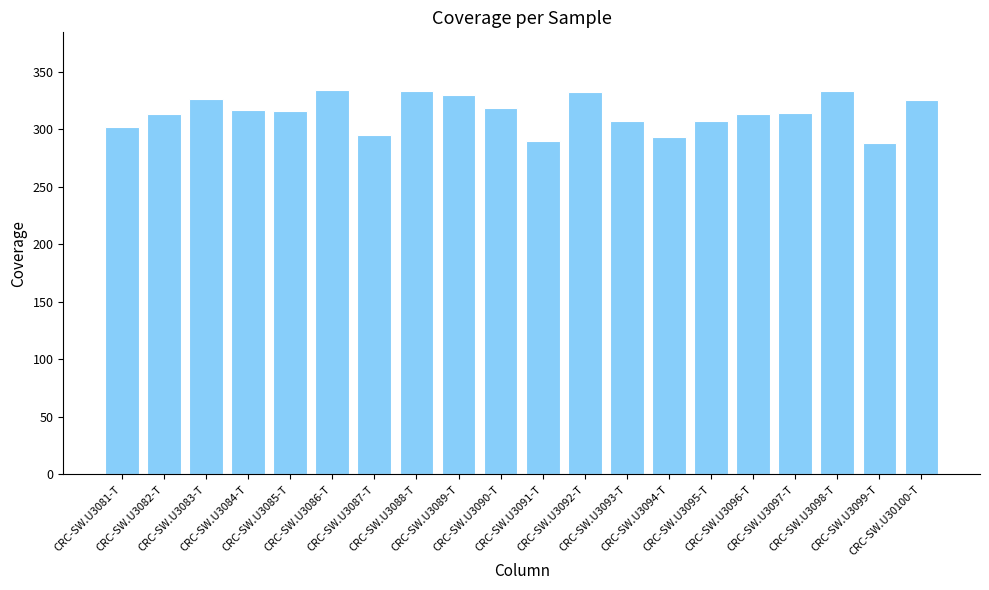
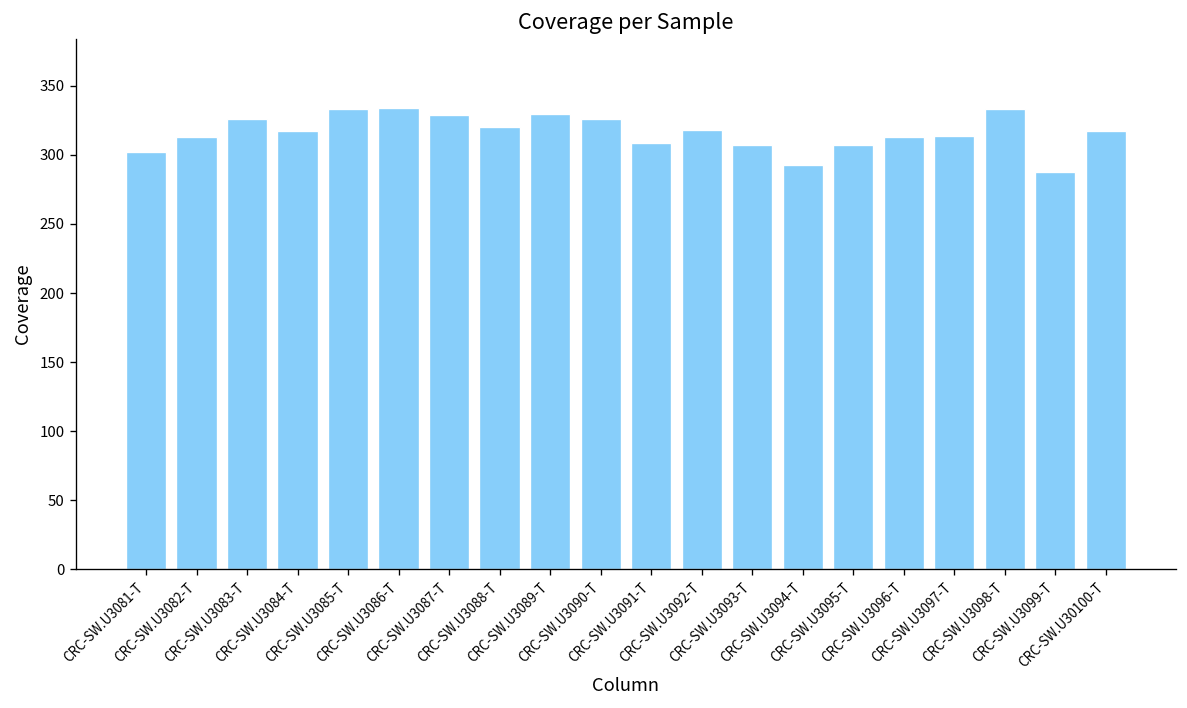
CRC-SW.U3085-T: 316 -> 333
CRC-SW.U3087-T: 295 -> 329
CRC-SW.U3088-T: 333 -> 320
CRC-SW.U3090-T: 318 -> 326
CRC-SW.U3091-T: 290 -> 309
CRC-SW.U3092-T: 332 -> 318
CRC-SW.U30100-T: 325 -> 317
